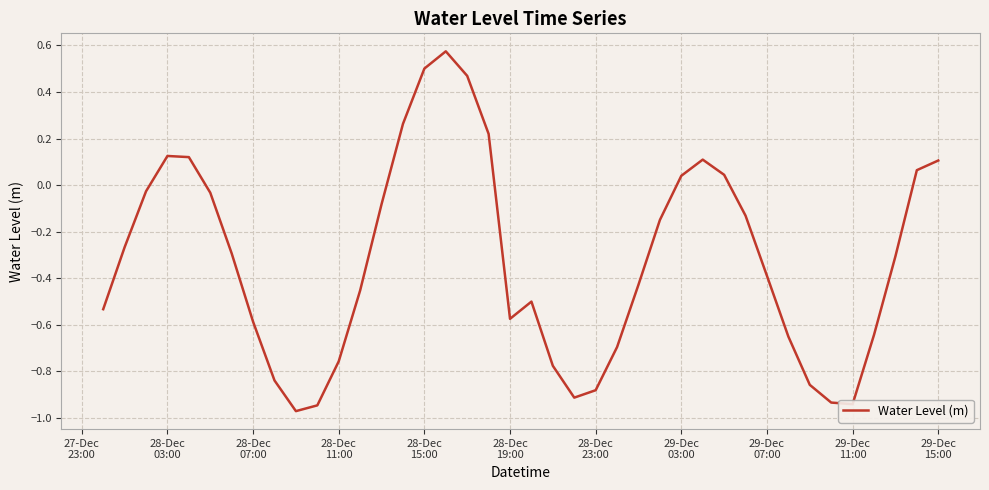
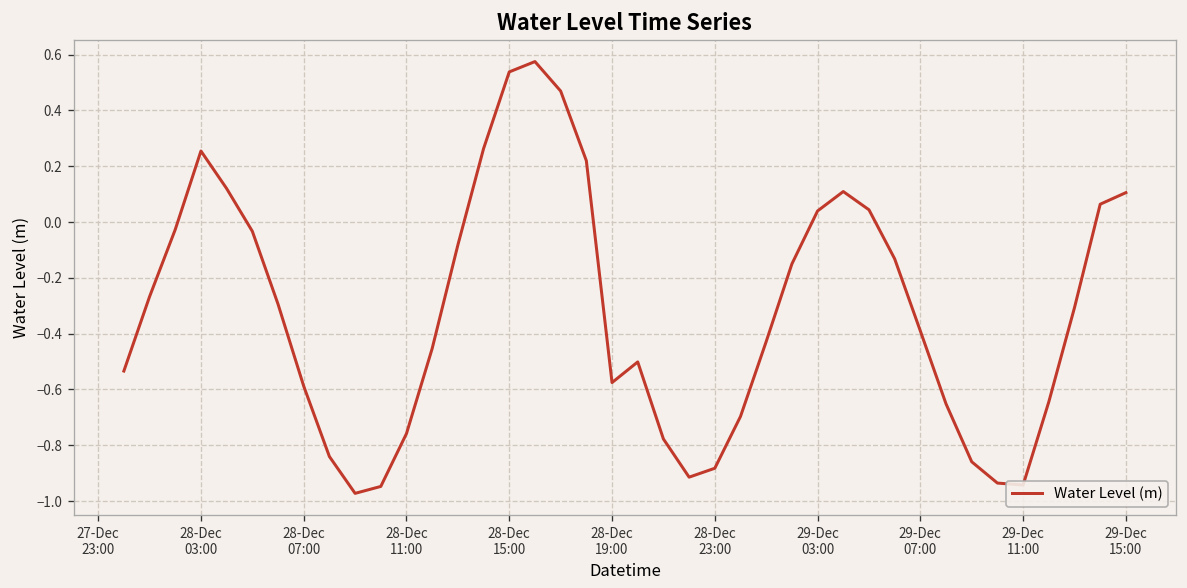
28-Dec 03:00: 0.12 -> 0.25
28-Dec 15:00: 0.50 -> 0.54
